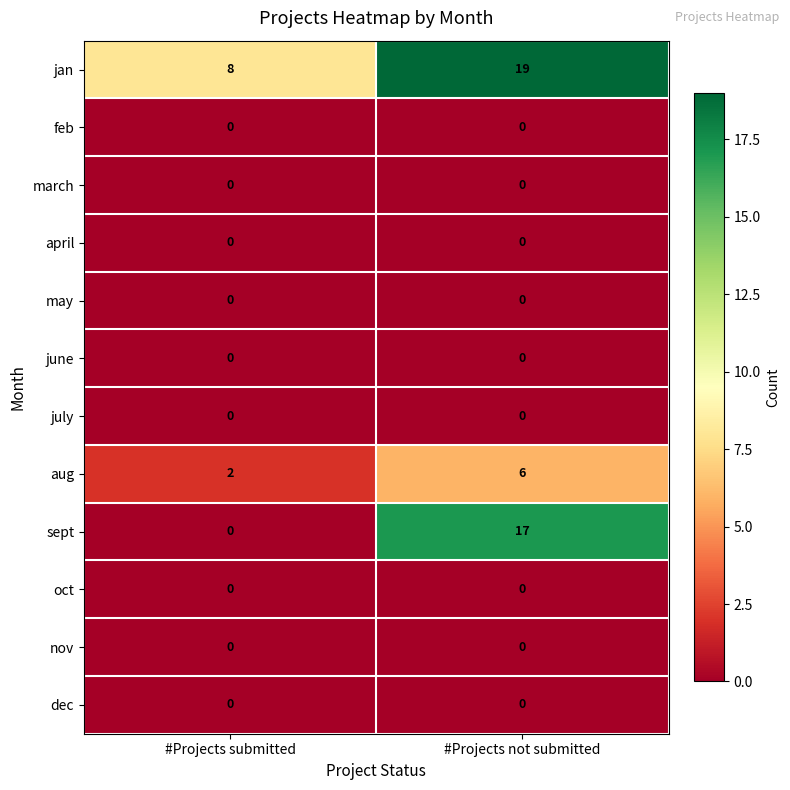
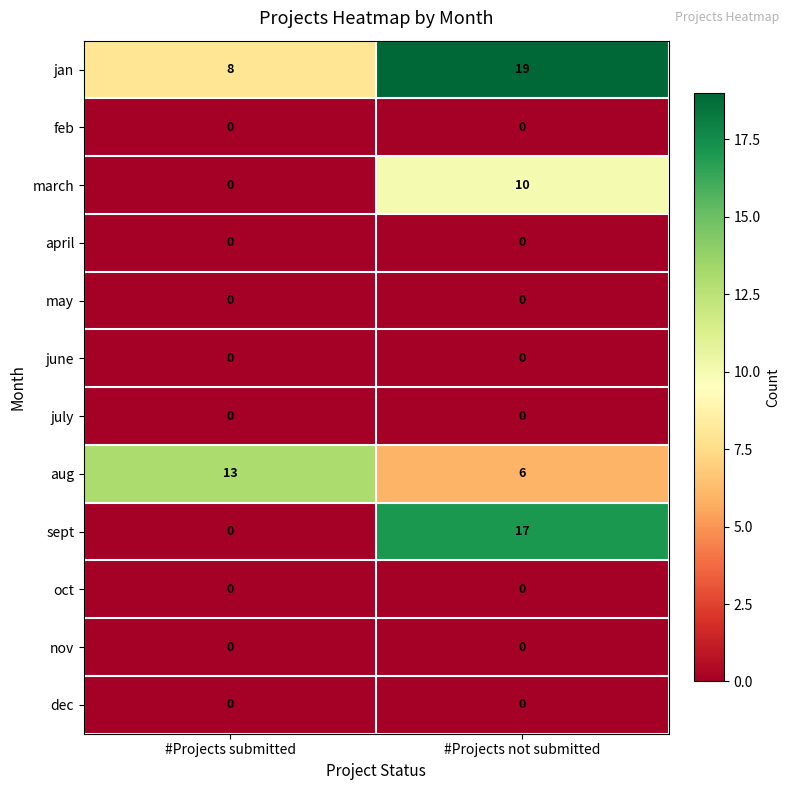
march, #Projects not submitted: 0 -> 10
aug, #Projects submitted: 2 -> 13
